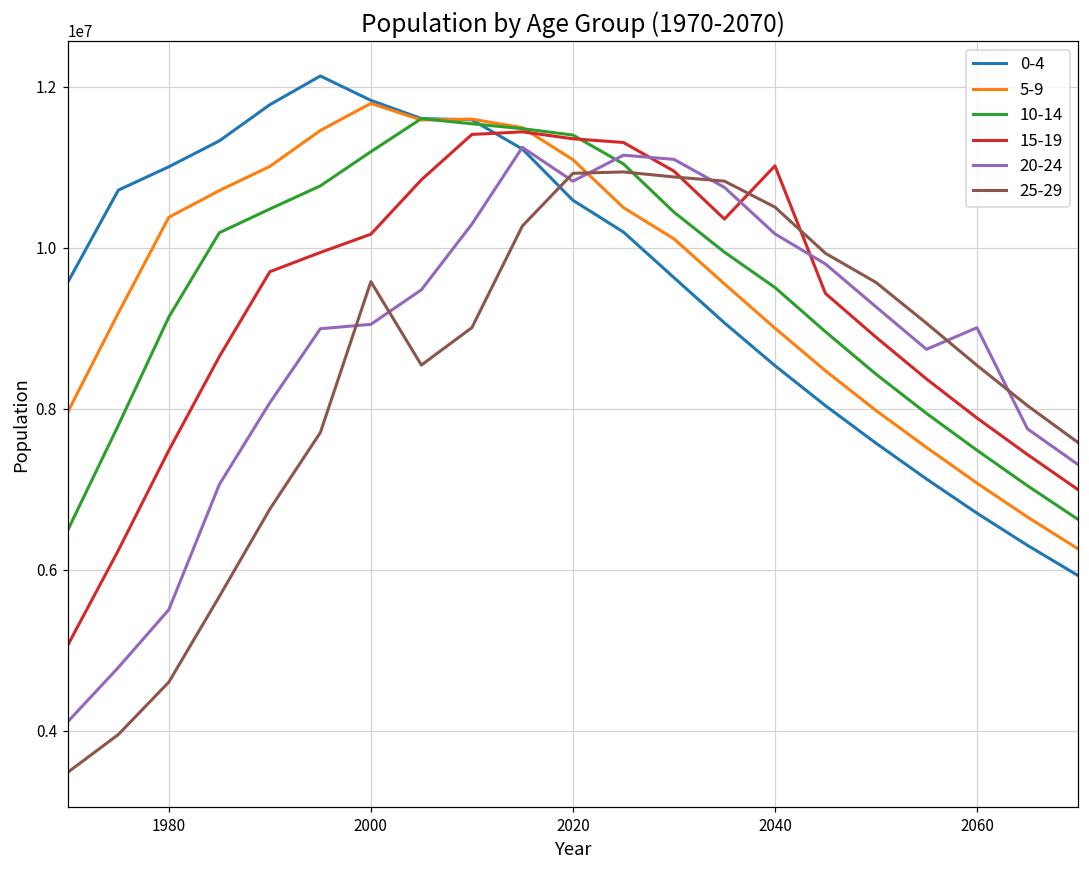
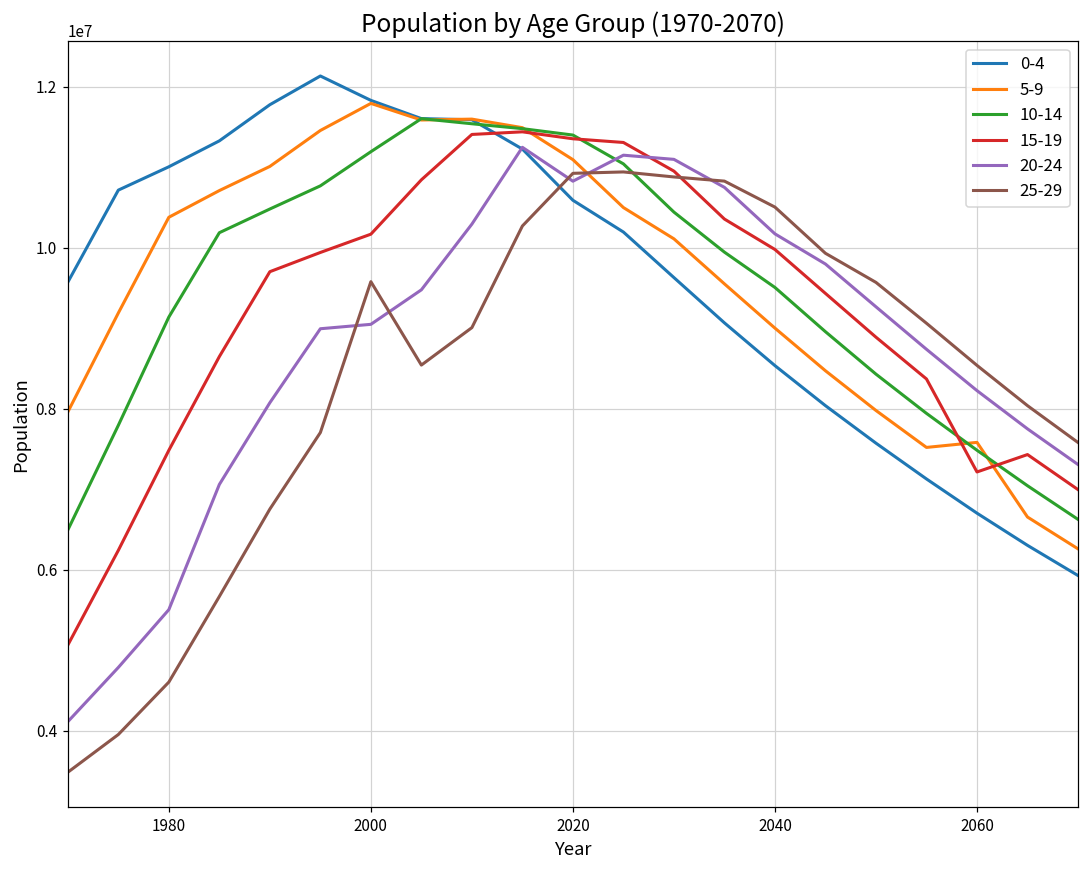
15-19, 2040: 11000000 -> 10000000
5-9, 2060: 7100000 -> 7600000
15-19, 2060: 7900000 -> 7200000
20-24, 2060: 9000000 -> 8200000
